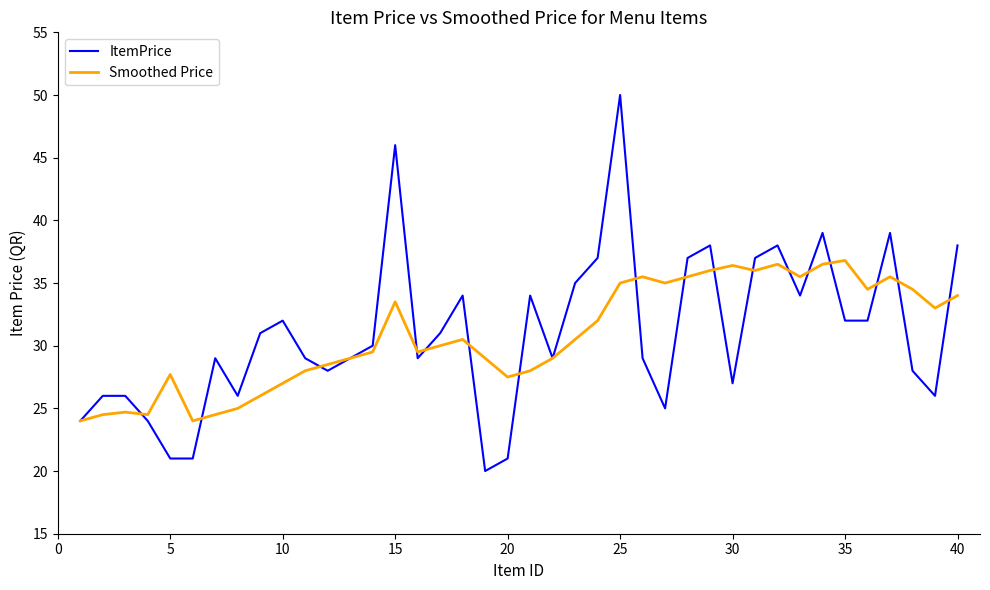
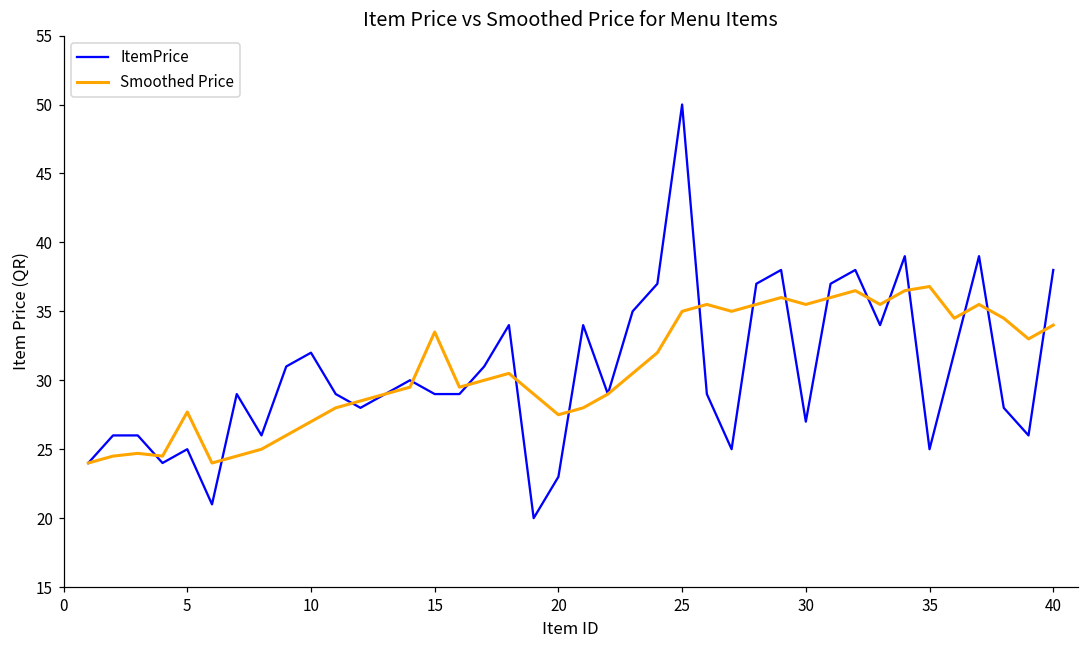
ItemPrice, 5: 21 -> 25
ItemPrice, 15: 46 -> 29
ItemPrice, 20: 21 -> 23
Smoothed Price, 30: 36.4 -> 35.5
ItemPrice, 35: 32 -> 25
